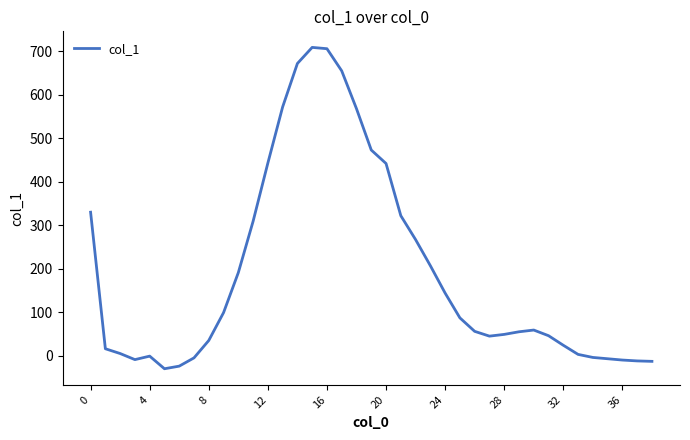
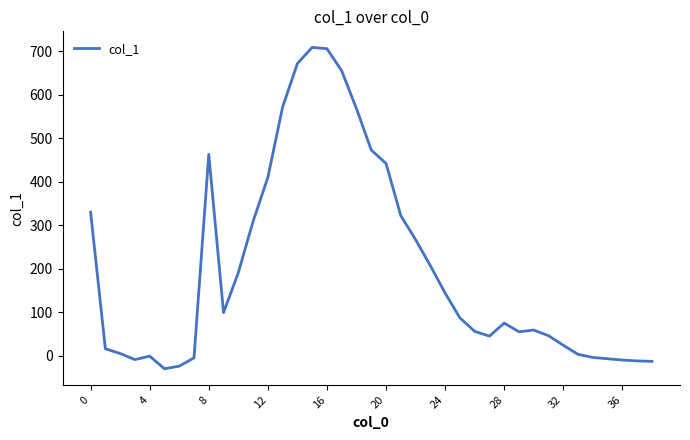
8: 40 -> 460
12: 440 -> 410
28: 50 -> 80
